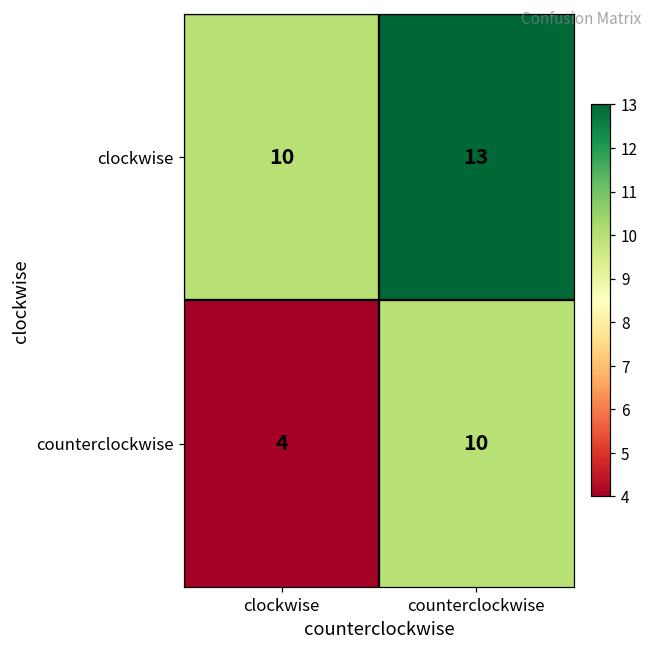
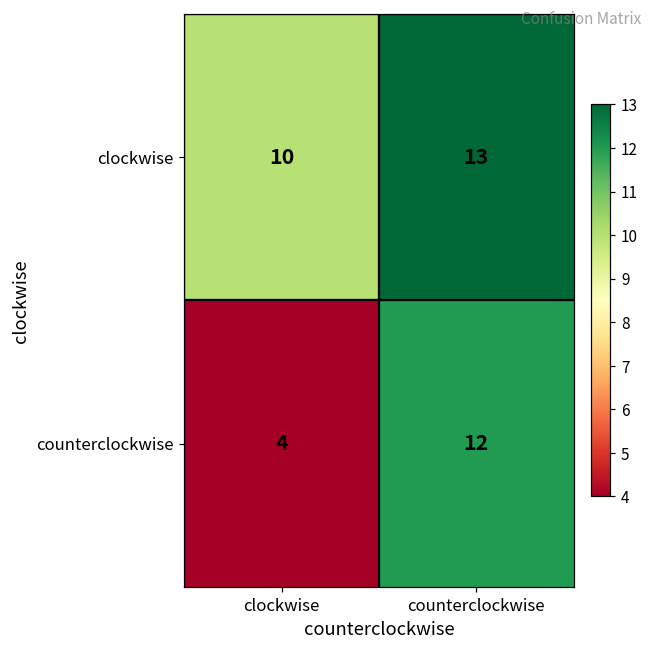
counterclockwise, counterclockwise: 10 -> 12
